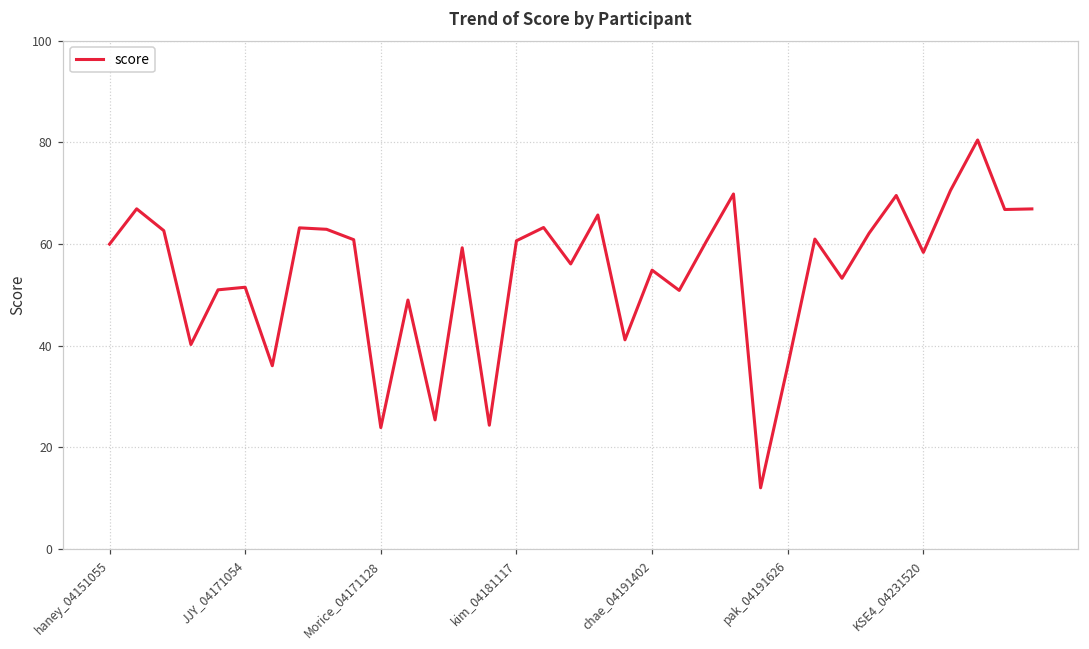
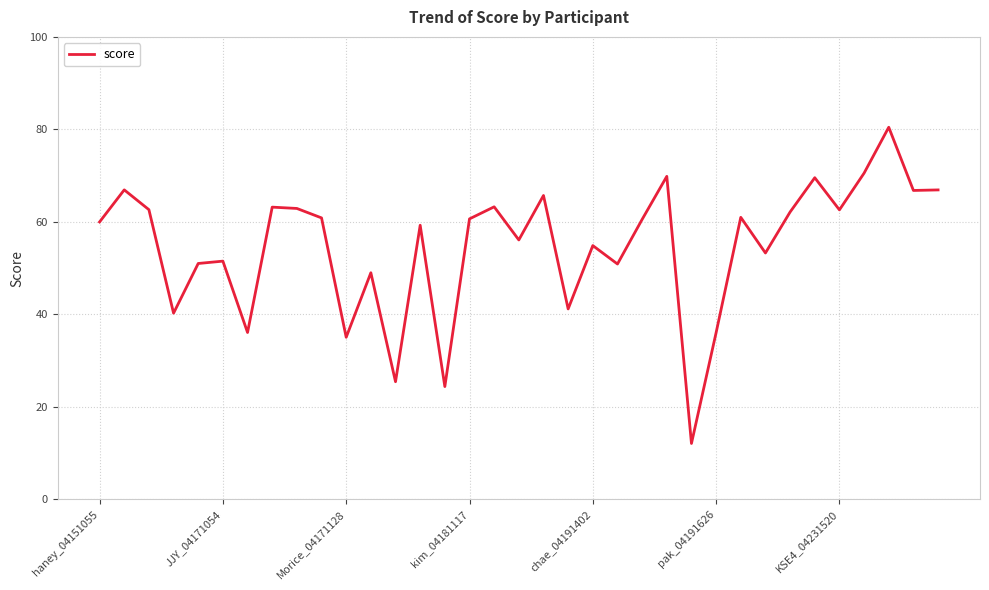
Morice_04171128: 24 -> 35
KSE4_04231520: 58 -> 63
